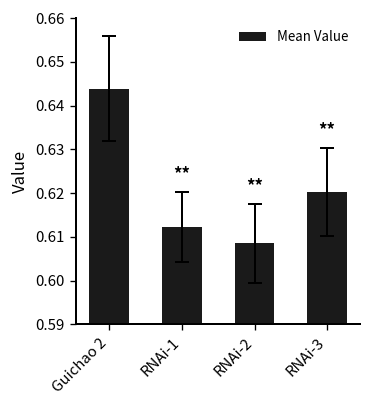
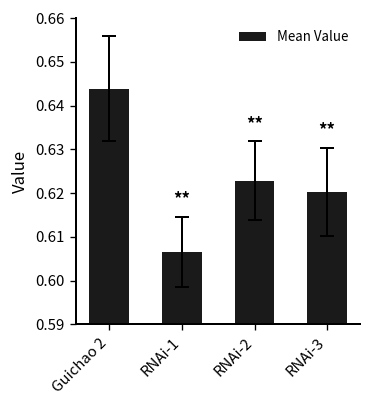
Mean Value, RNAi-1: 0.612 -> 0.607
Mean Value, RNAi-2: 0.609 -> 0.623
